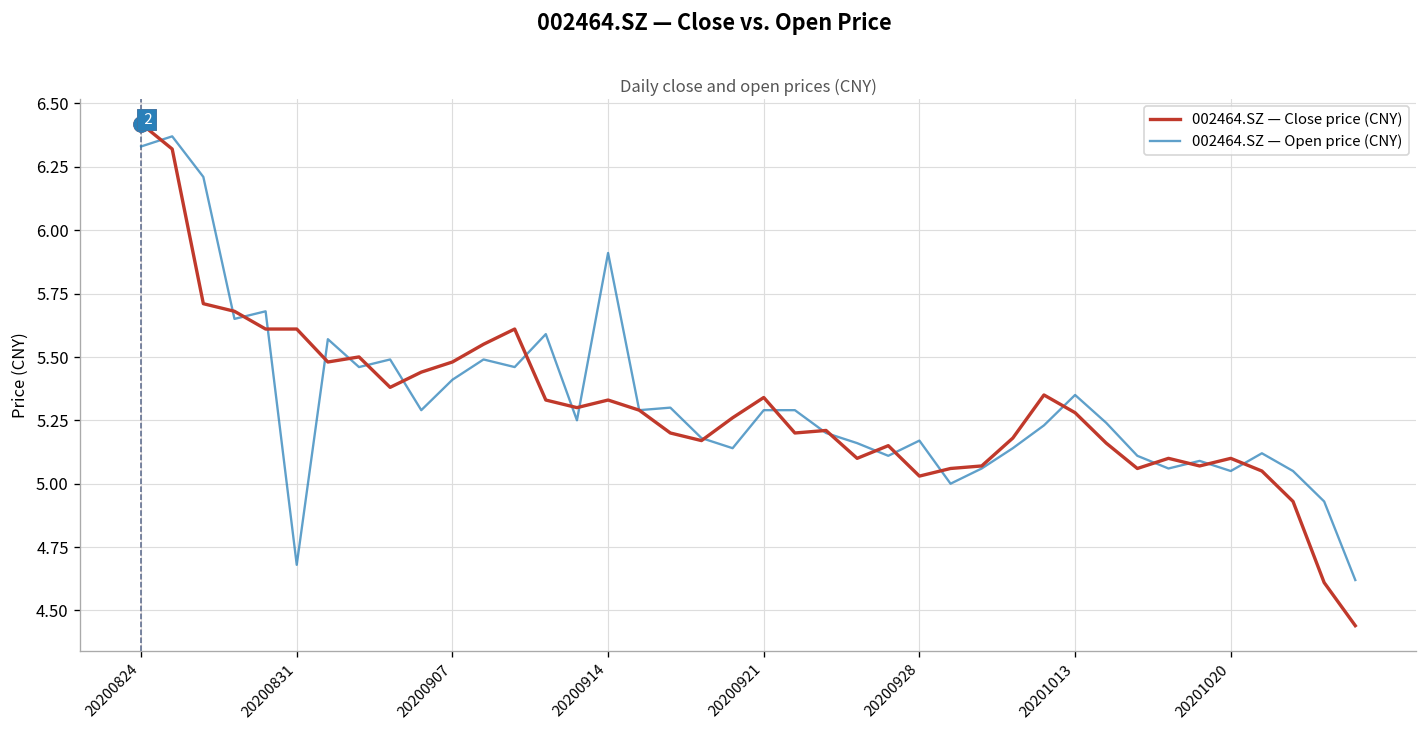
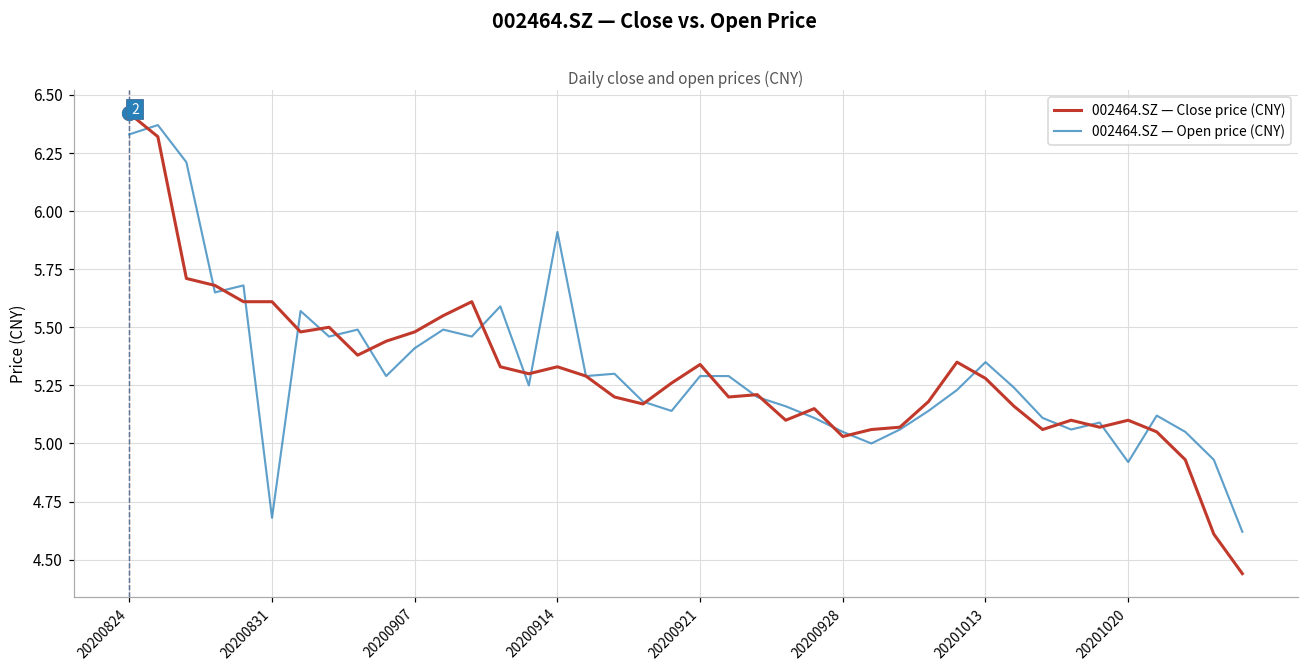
002464.SZ — Open price (CNY), 20200928: 5.17 -> 5.05
002464.SZ — Open price (CNY), 20201020: 5.05 -> 4.92
